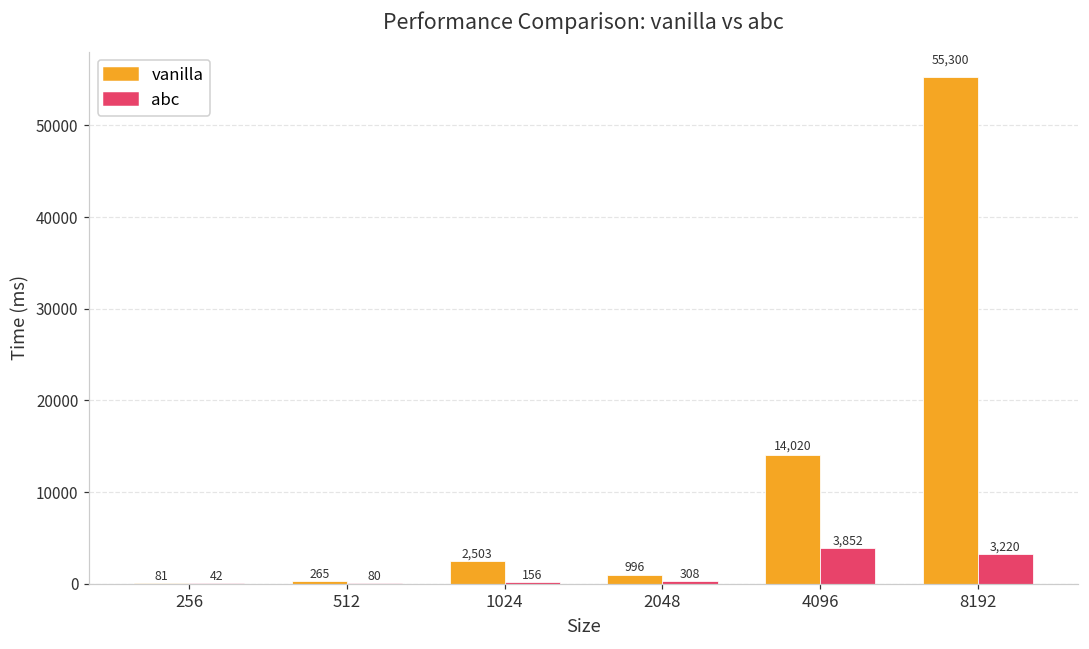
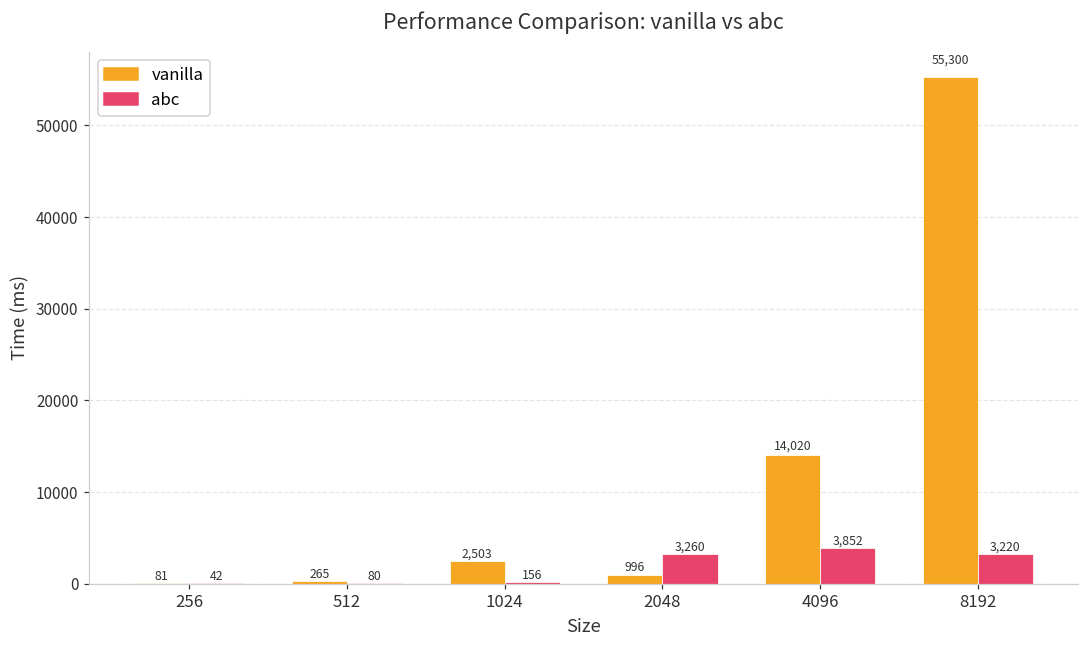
abc, 2048: 308 -> 3,260
